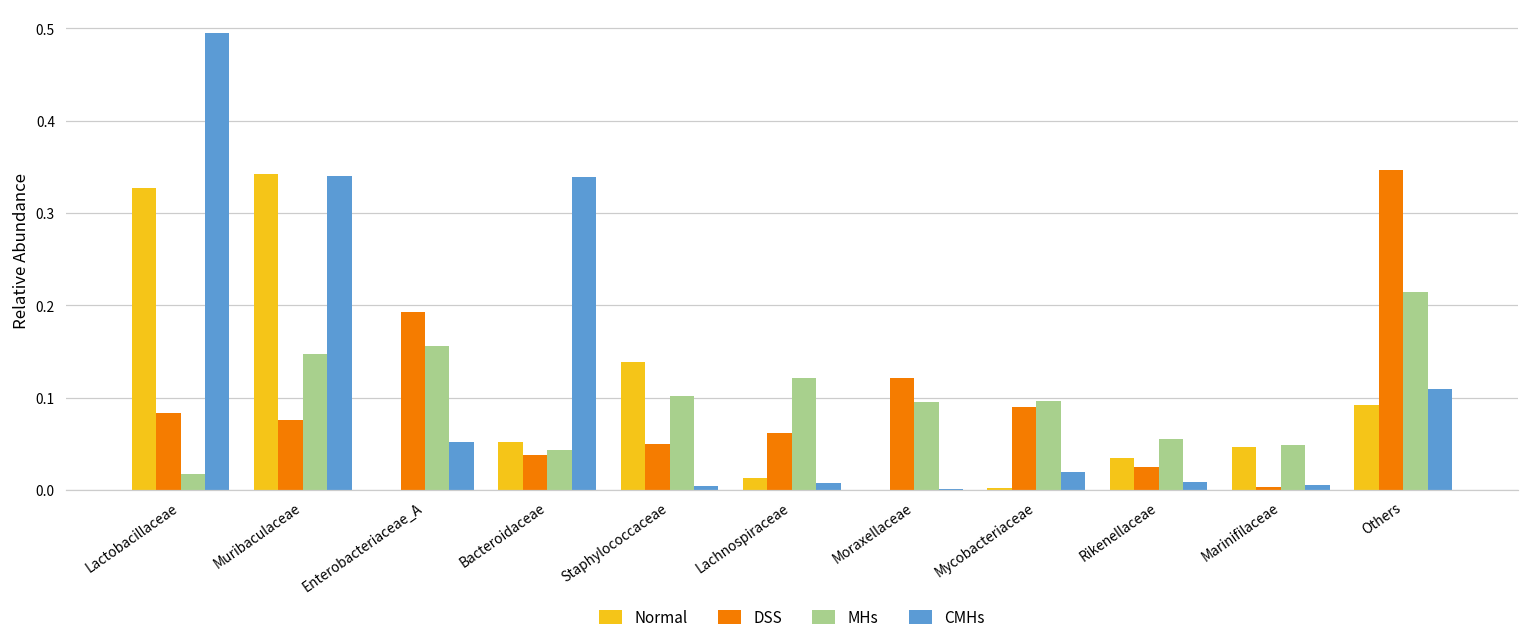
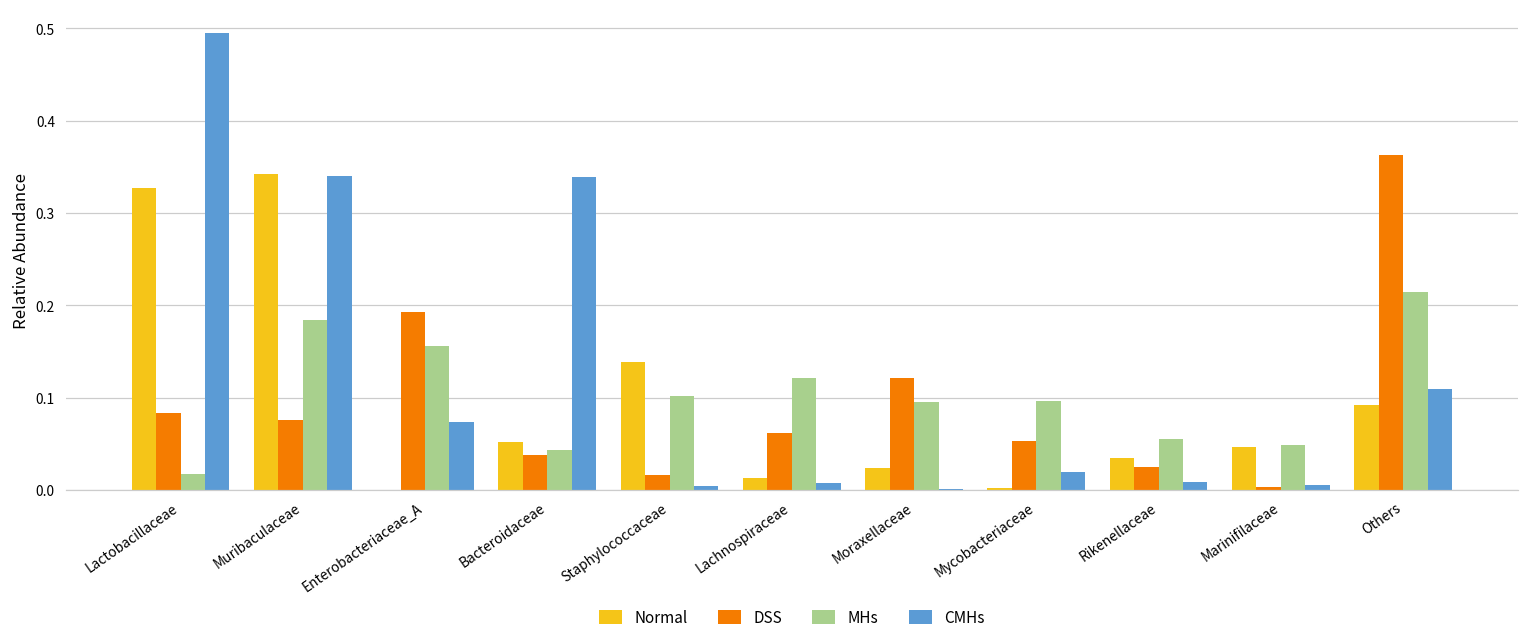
MHs, Muribaculaceae: 0.15 -> 0.18
CMHs, Enterobacteriaceae_A: 0.05 -> 0.07
DSS, Staphylococcaceae: 0.05 -> 0.02
Normal, Moraxellaceae: 0.00 -> 0.02
DSS, Mycobacteriaceae: 0.09 -> 0.05
DSS, Others: 0.35 -> 0.36
